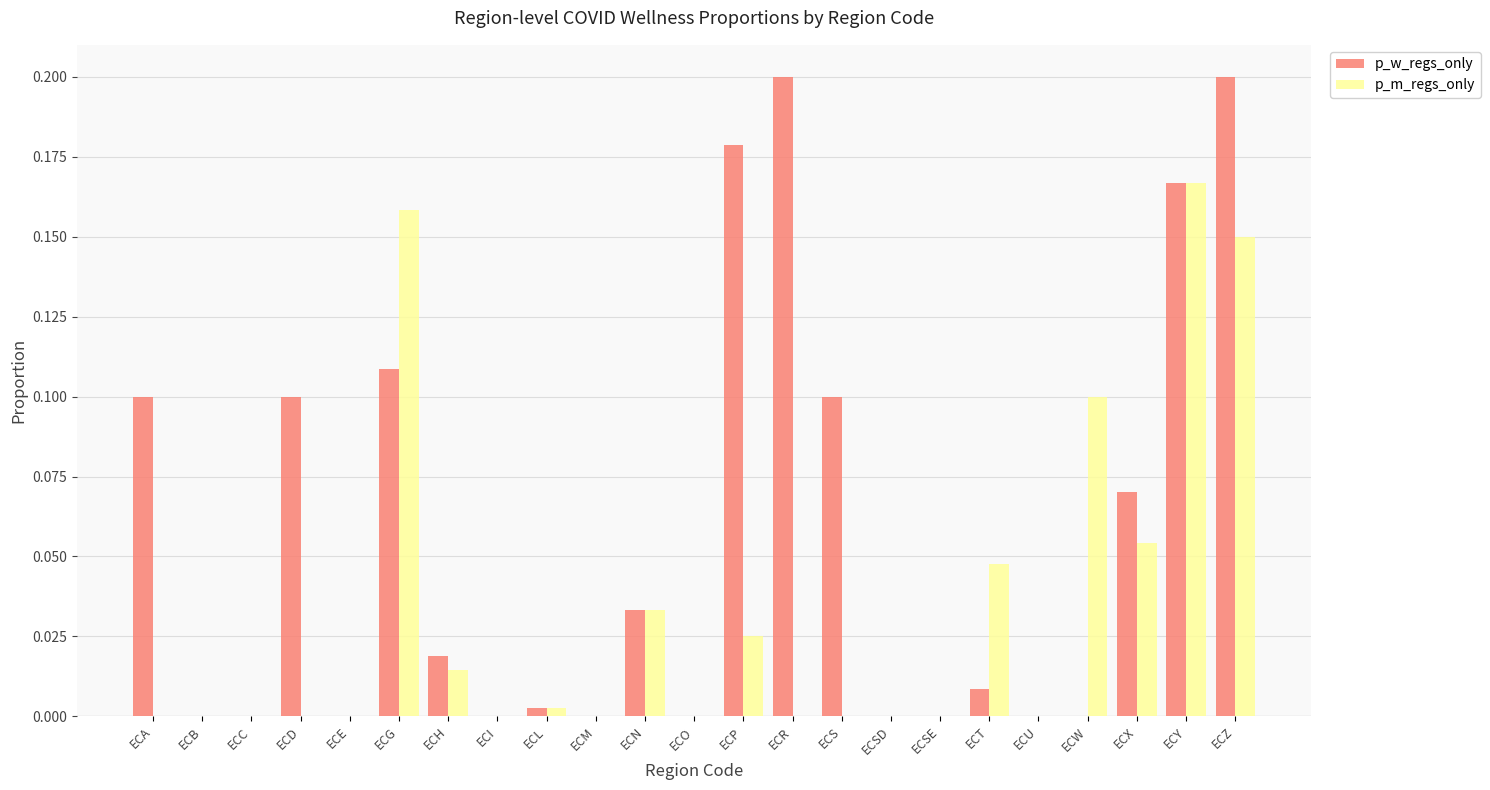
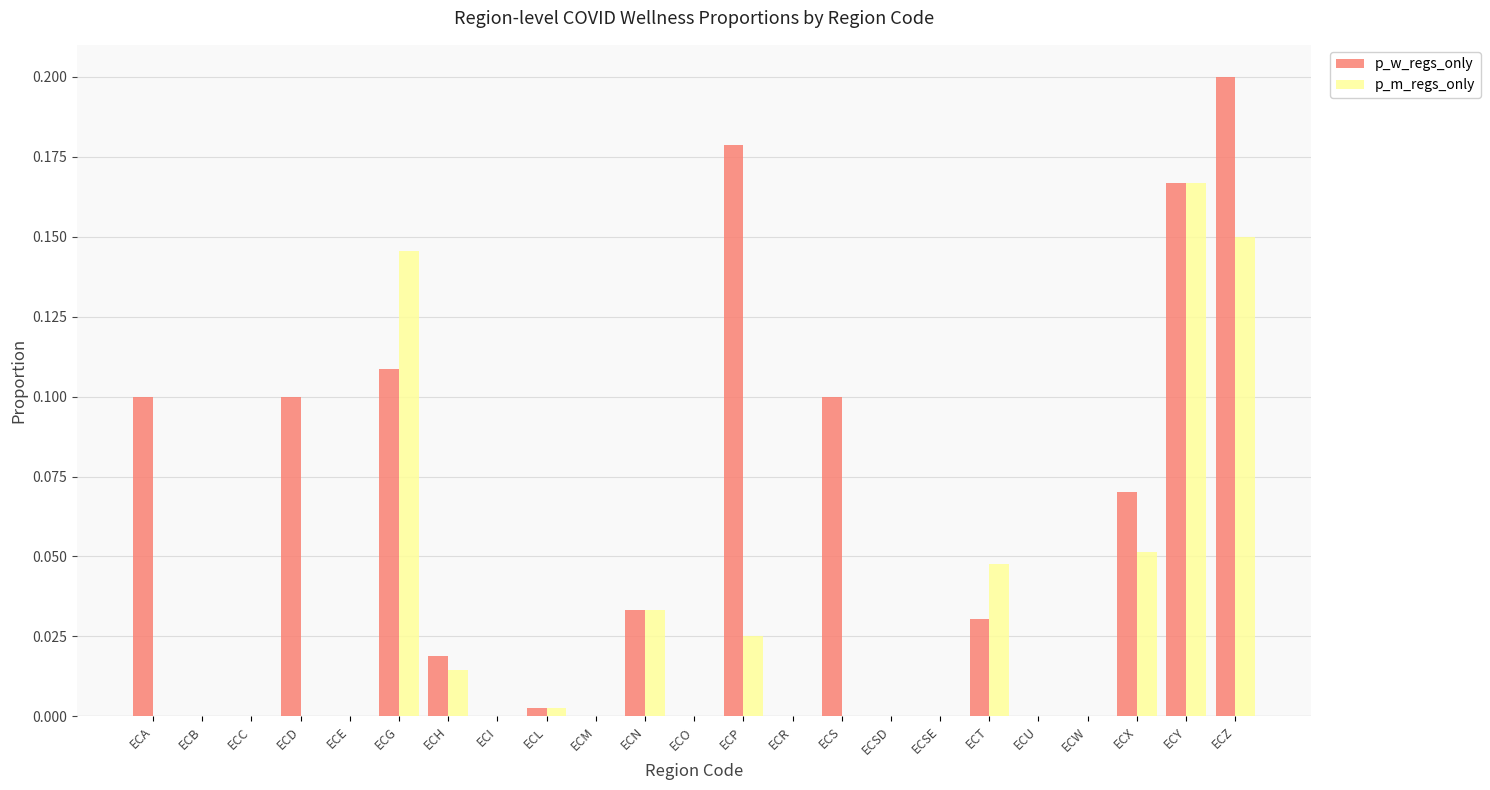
p_m_regs_only, ECG: 0.158 -> 0.146
p_w_regs_only, ECR: 0.2 -> 0.0
p_w_regs_only, ECT: 0.009 -> 0.030
p_m_regs_only, ECW: 0.1 -> 0.0
p_m_regs_only, ECX: 0.054 -> 0.051
